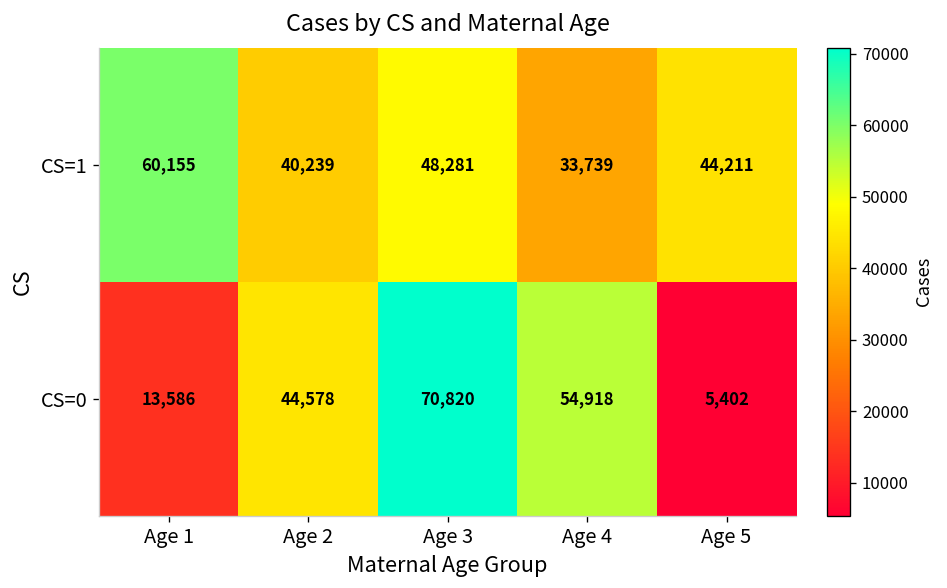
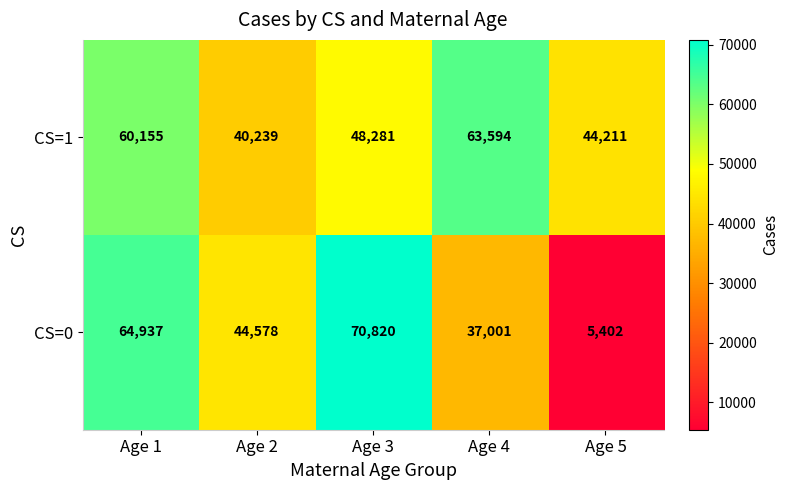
CS=1, Age 4: 33,739 -> 63,594
CS=0, Age 1: 13,586 -> 64,937
CS=0, Age 4: 54,918 -> 37,001
